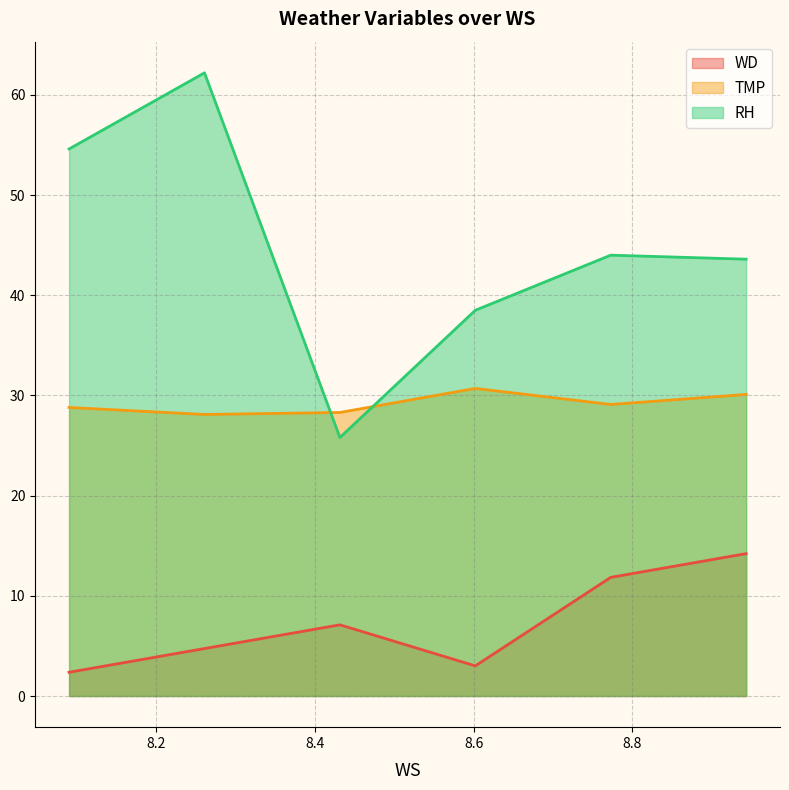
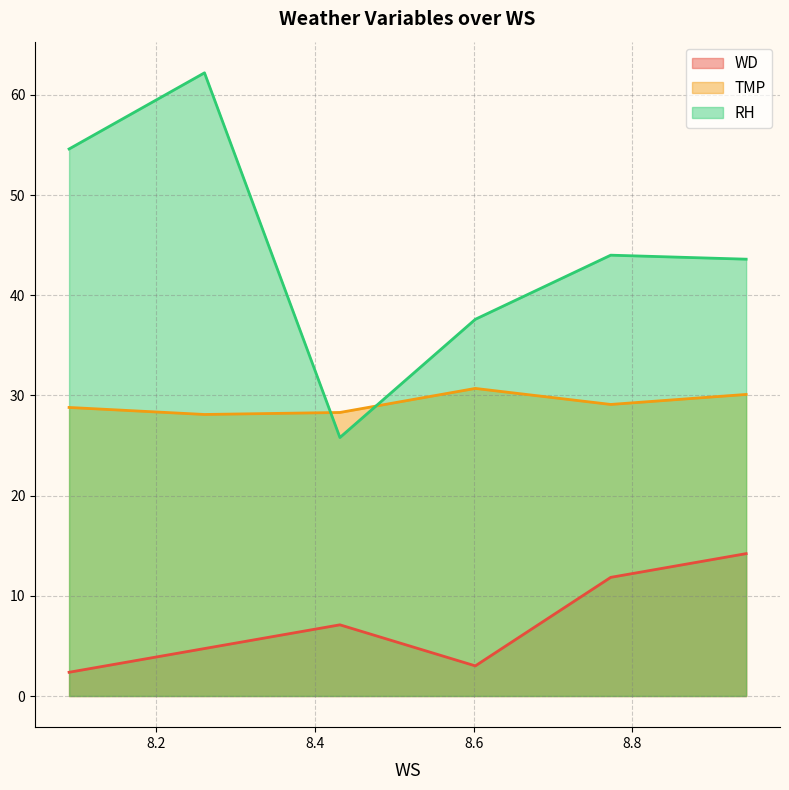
RH, 8.6: 38.5 -> 37.6
